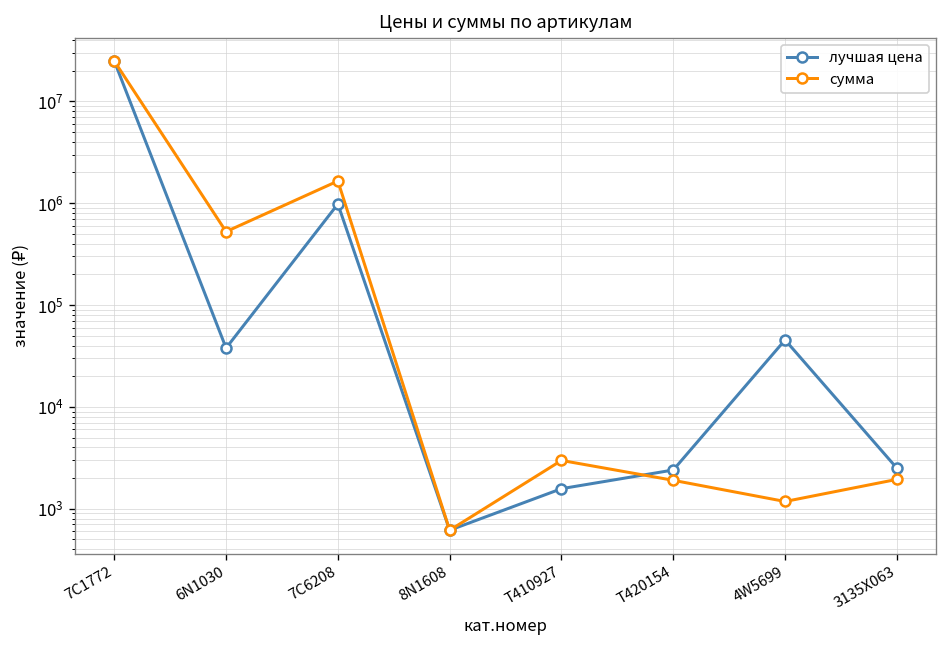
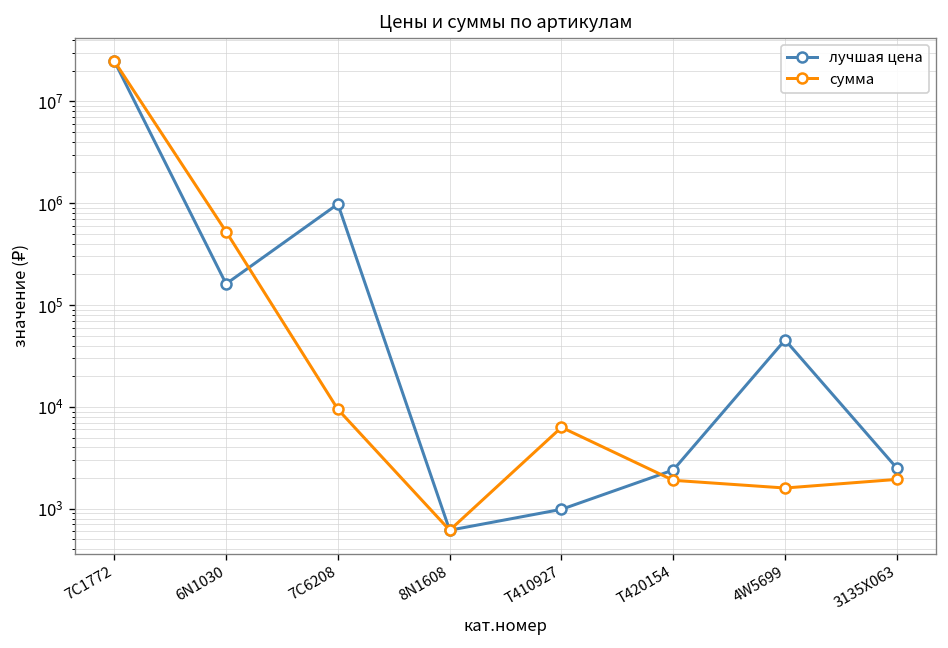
лучшая цена, 6N1030: 40000 -> 160000
сумма, 7C6208: 1600000 -> 9000
лучшая цена, T410927: 1600 -> 1000
сумма, T410927: 3000 -> 6000
сумма, 4W5699: 1200 -> 1600
